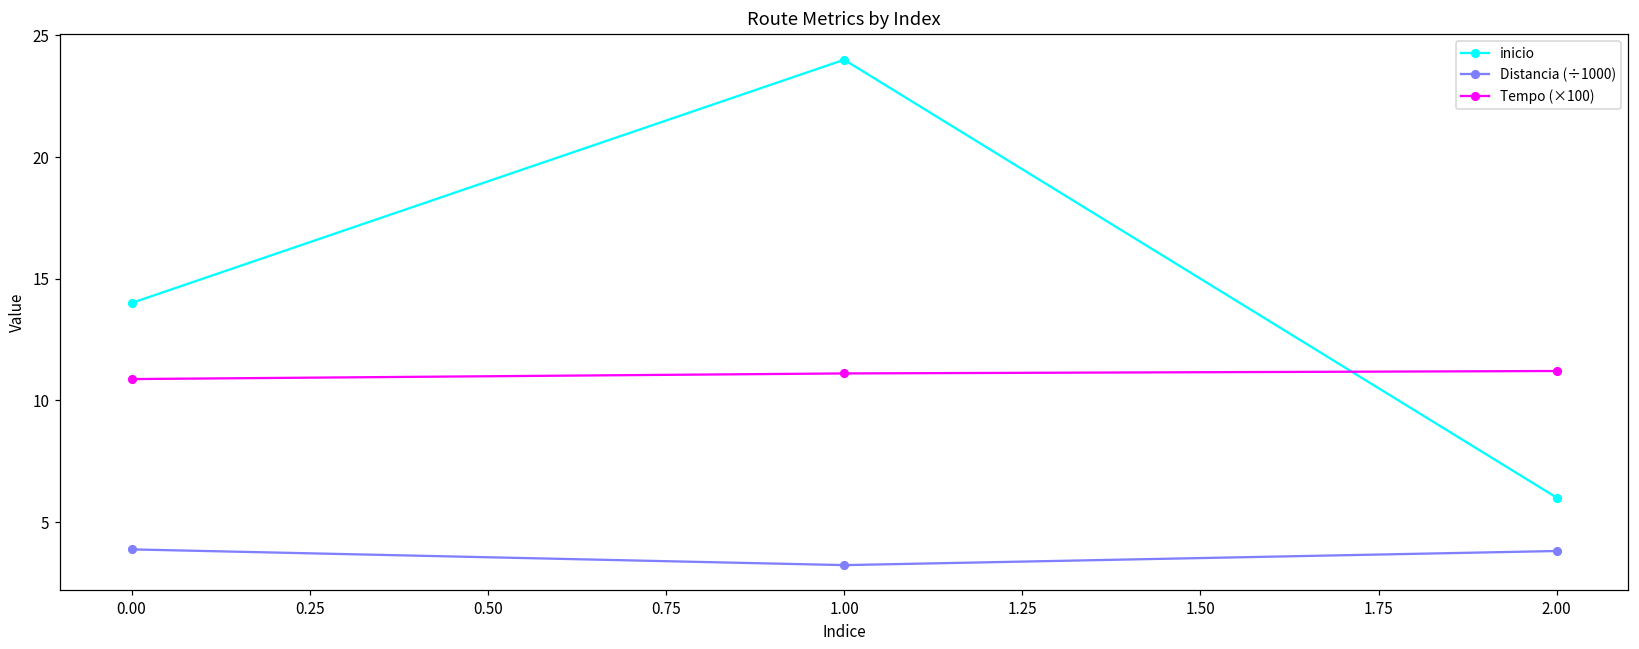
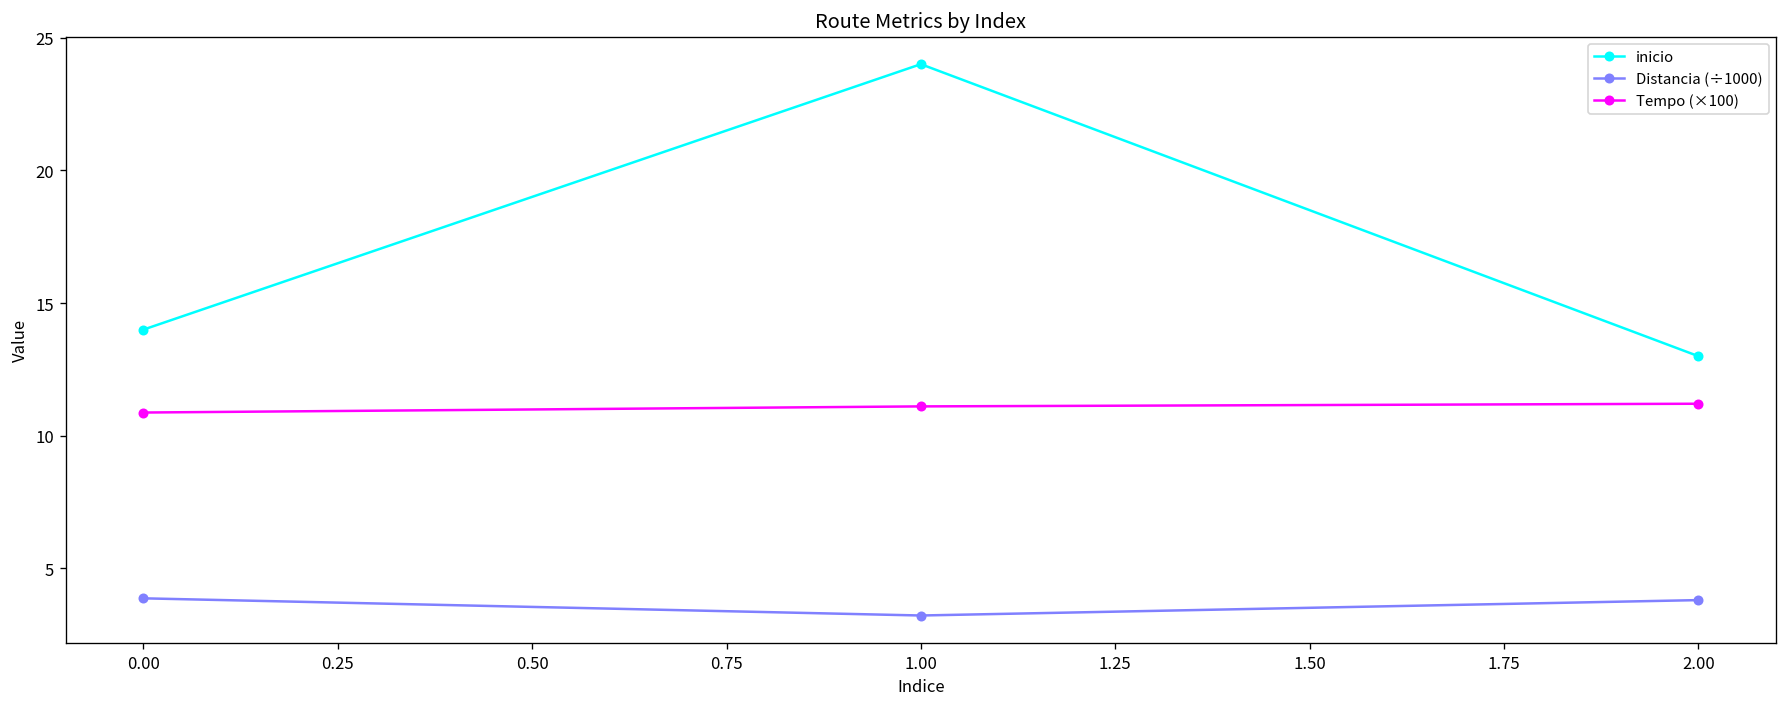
inicio, 2.00: 6 -> 13
